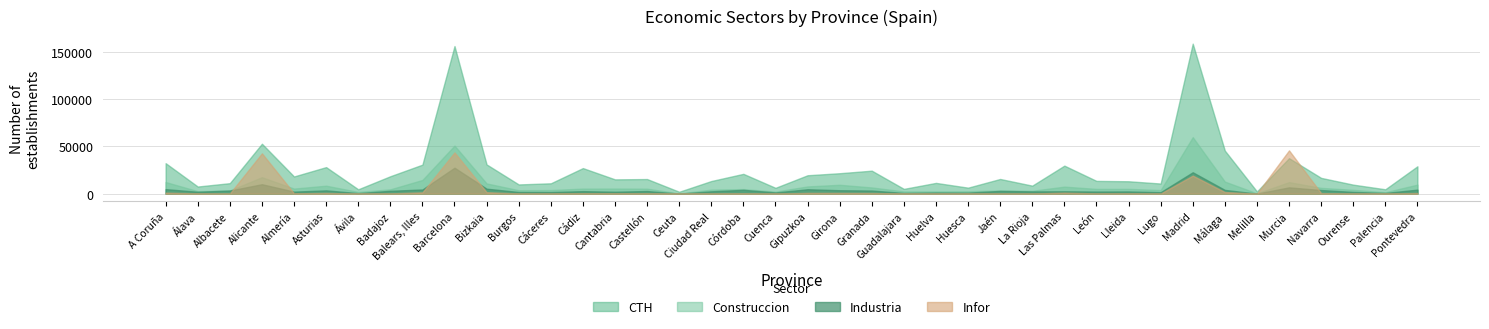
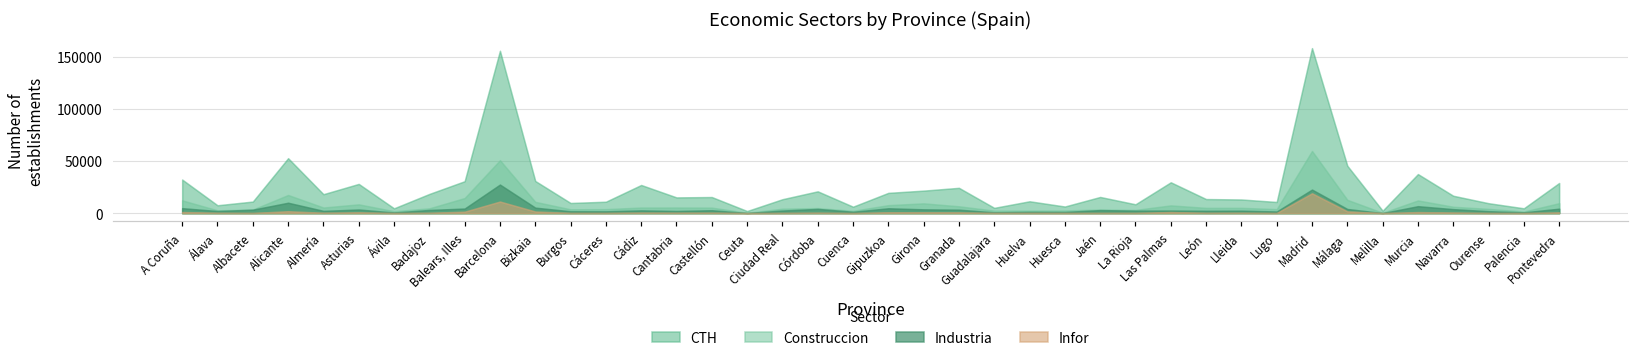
Infor, Alicante: 40000 -> 0
Infor, Barcelona: 40000 -> 10000
Infor, Murcia: 50000 -> 0
